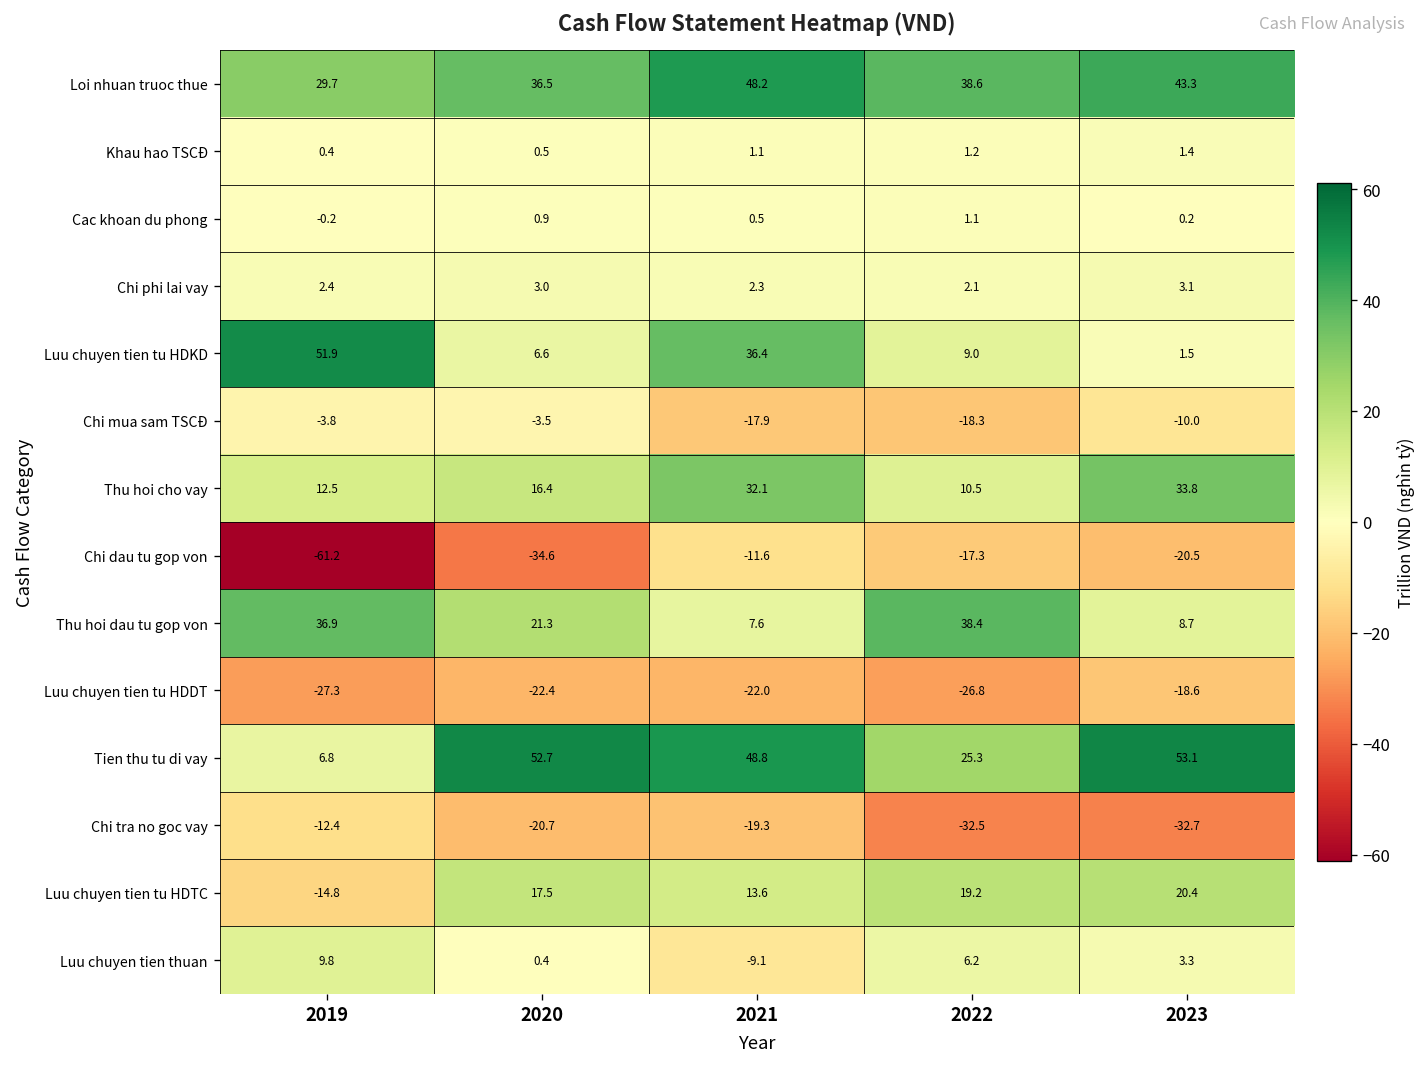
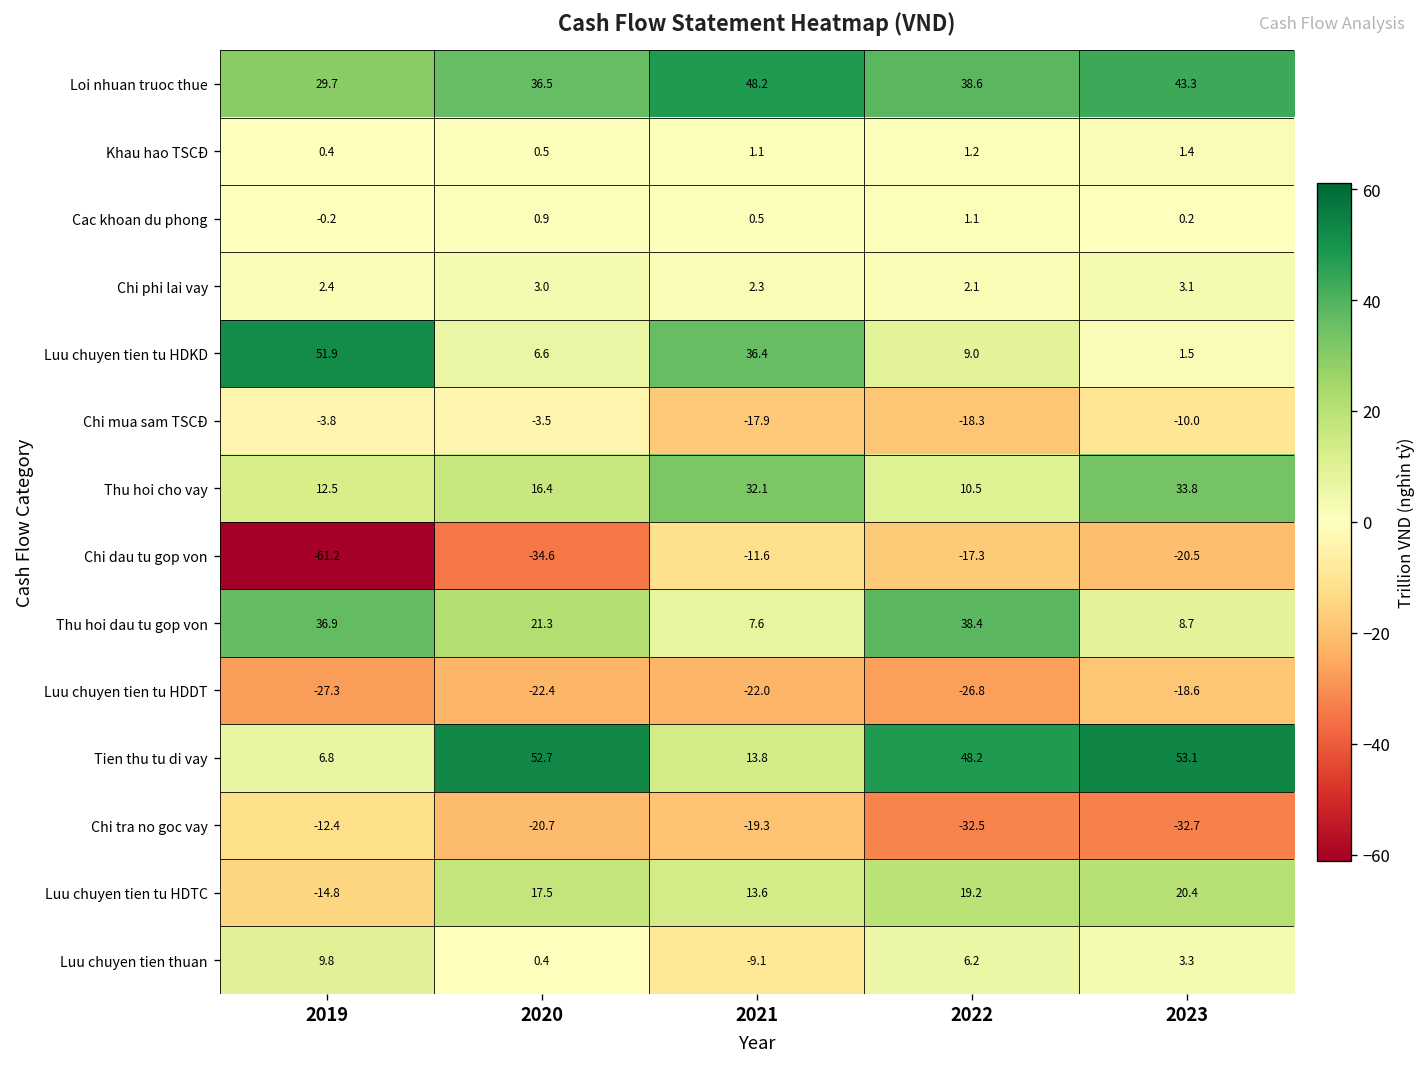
Tien thu tu di vay, 2021: 48.8 -> 13.8
Tien thu tu di vay, 2022: 25.3 -> 48.2
